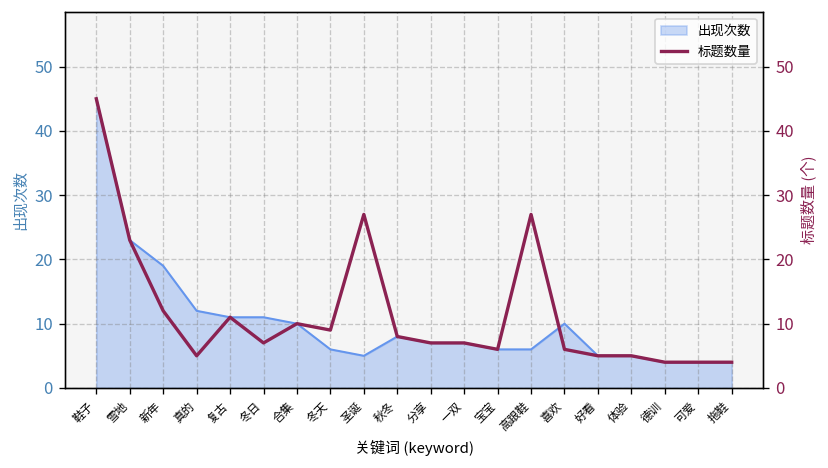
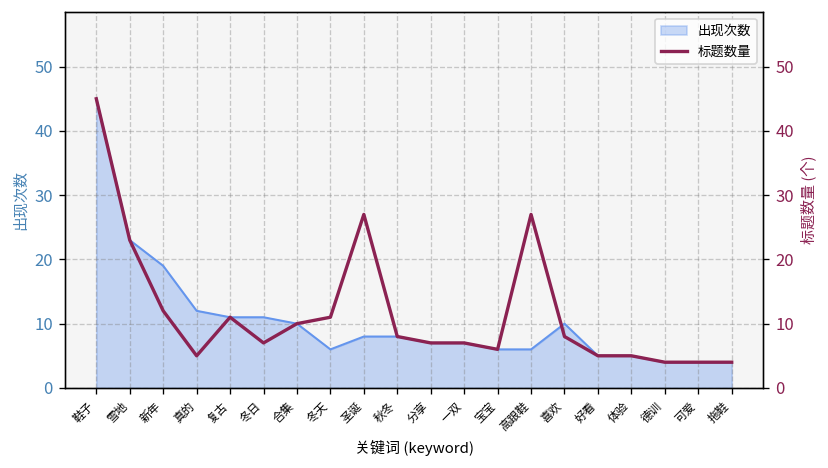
出现次数, 圣诞: 5 -> 8
标题数量, 冬天: 9 -> 11
标题数量, 喜欢: 6 -> 8
